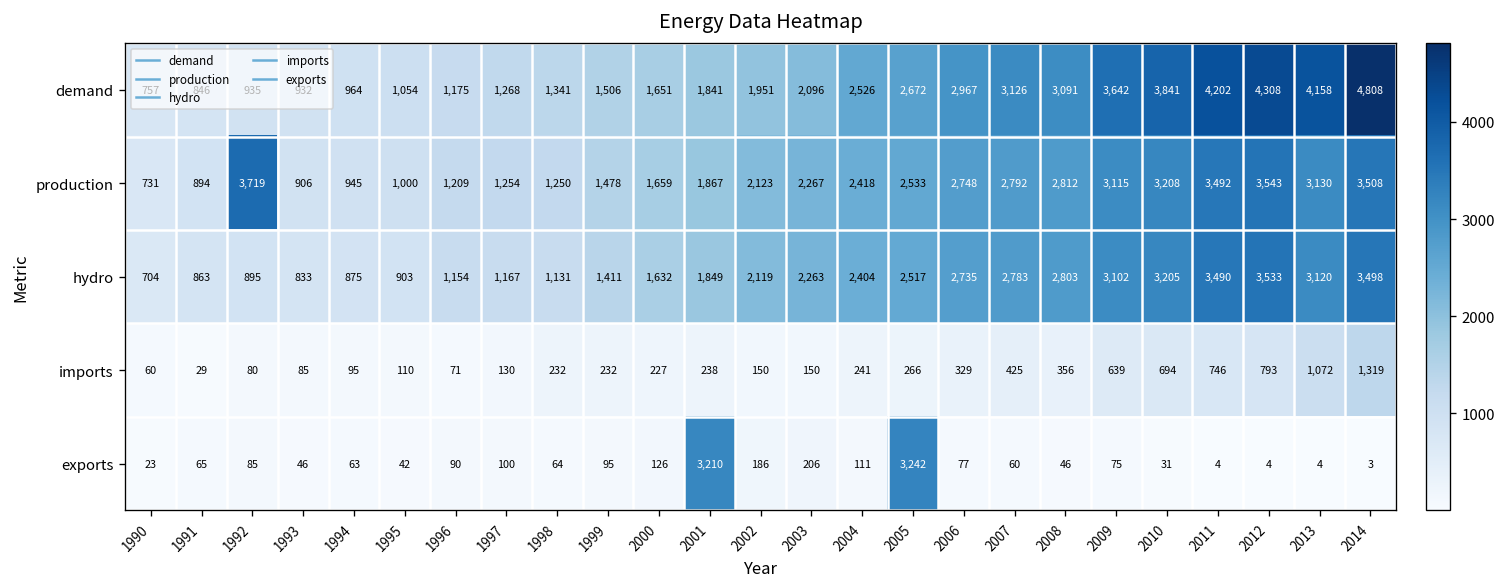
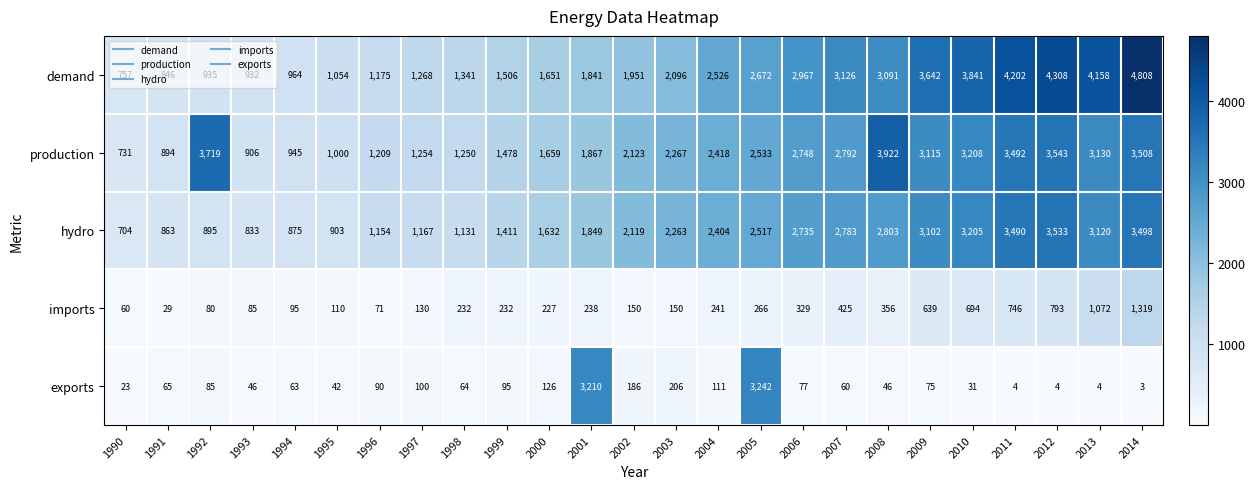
production, 2008: 2,812 -> 3,922
